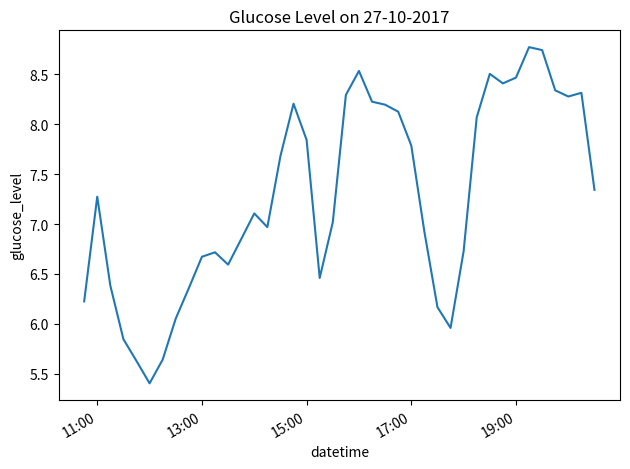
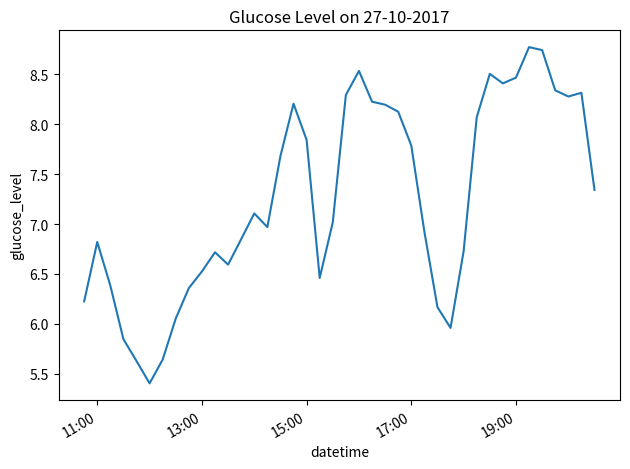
11:00: 7.3 -> 6.8
13:00: 6.7 -> 6.5
